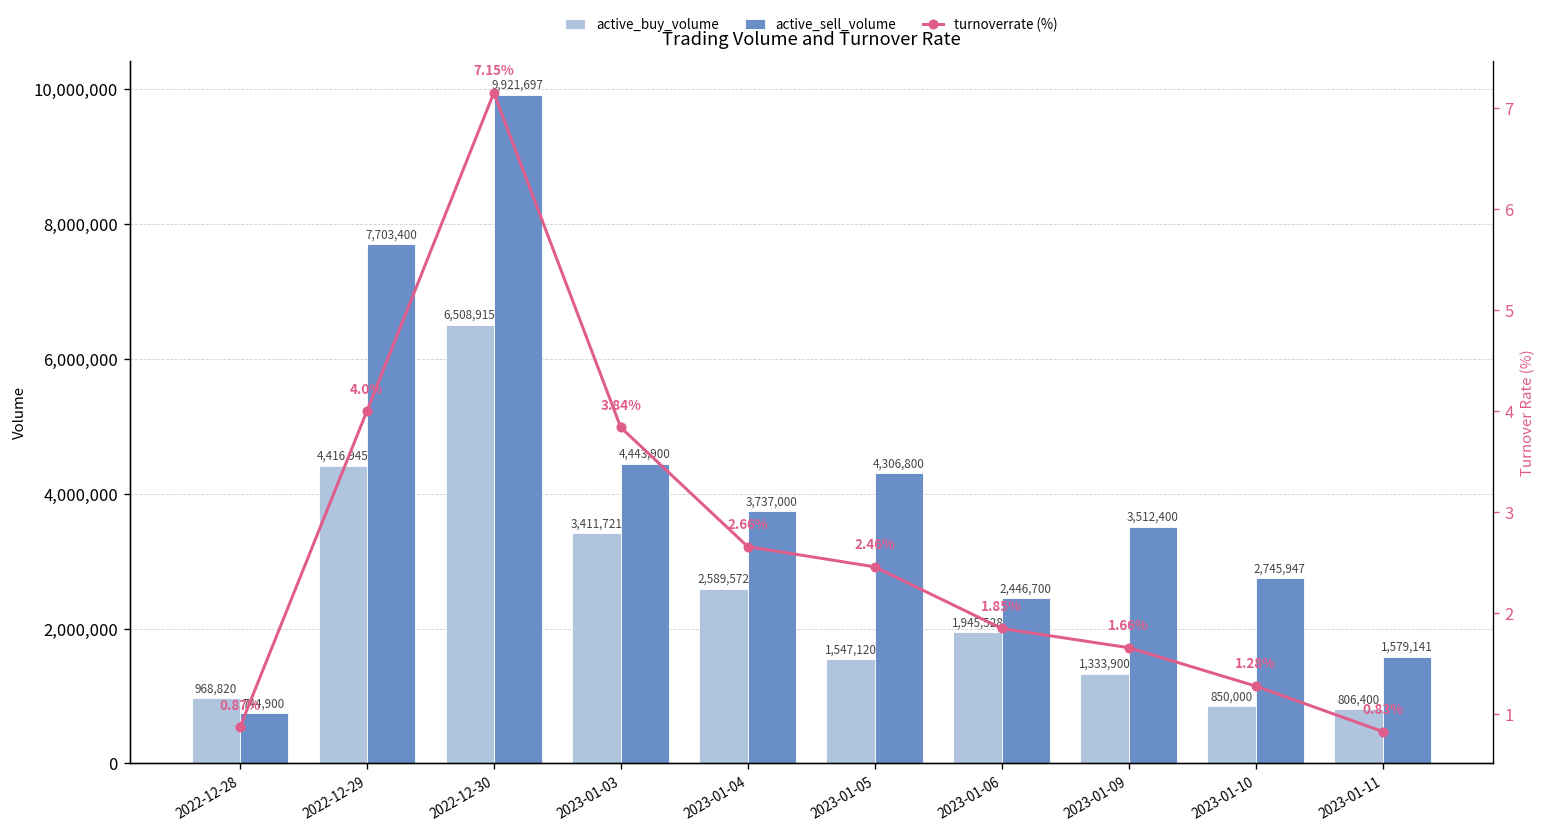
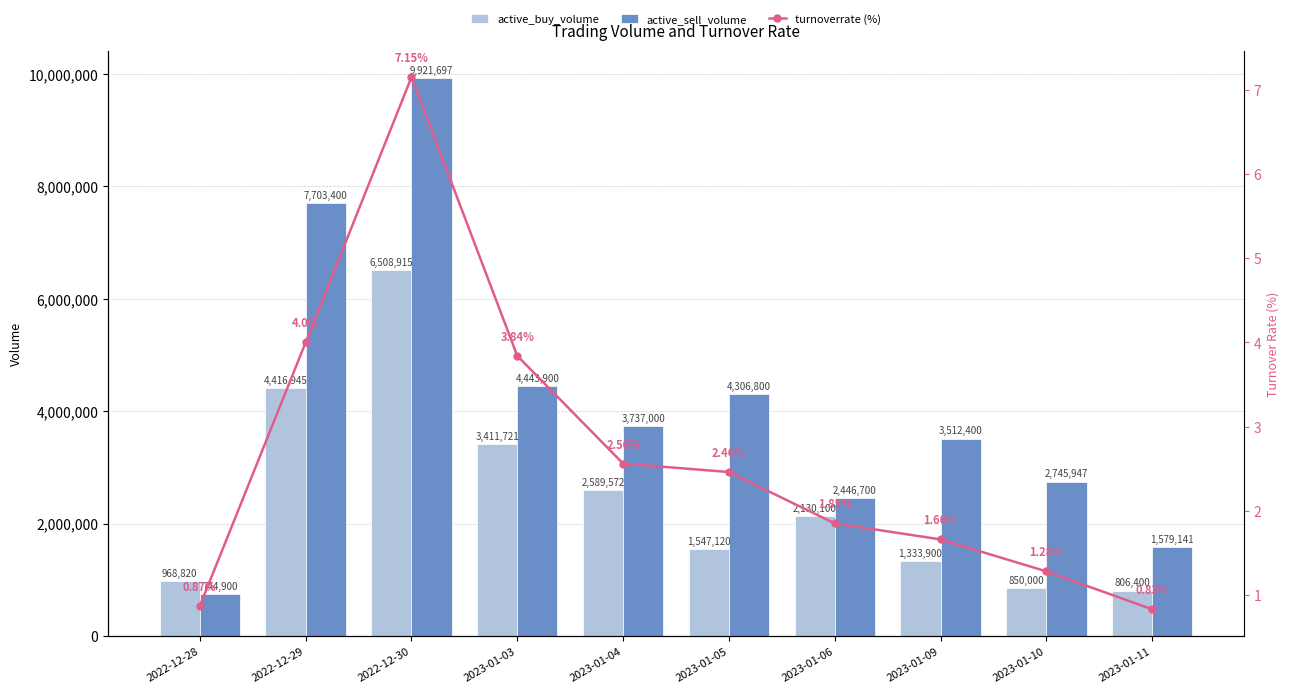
active_buy_volume, 2023-01-06: 1,945,528 -> 2,130,100
turnoverrate (%), 2023-01-04: 2.66% -> 2.56%
